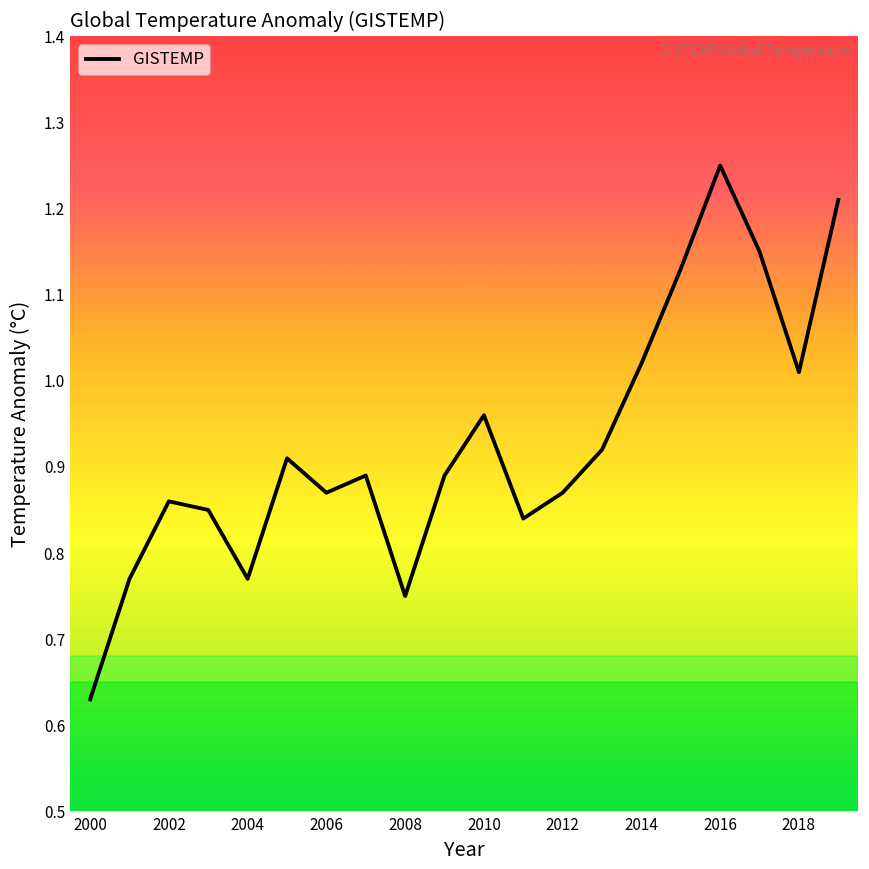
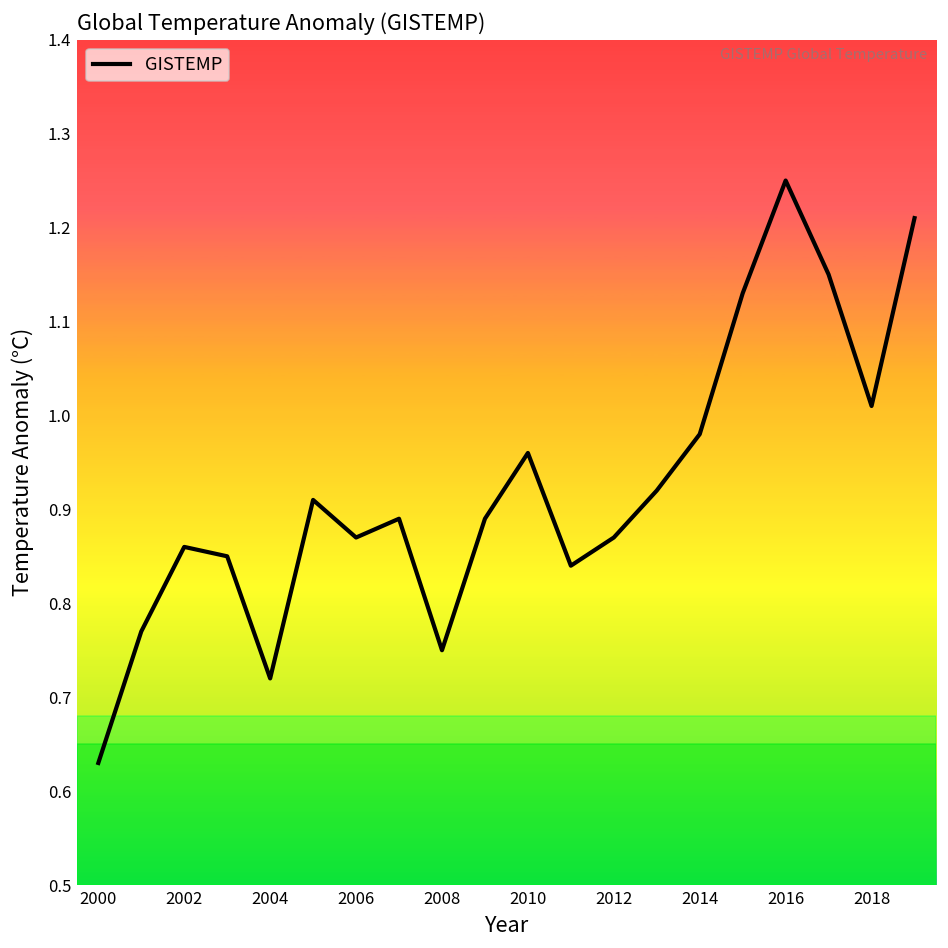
2004: 0.77 -> 0.72
2014: 1.02 -> 0.98
